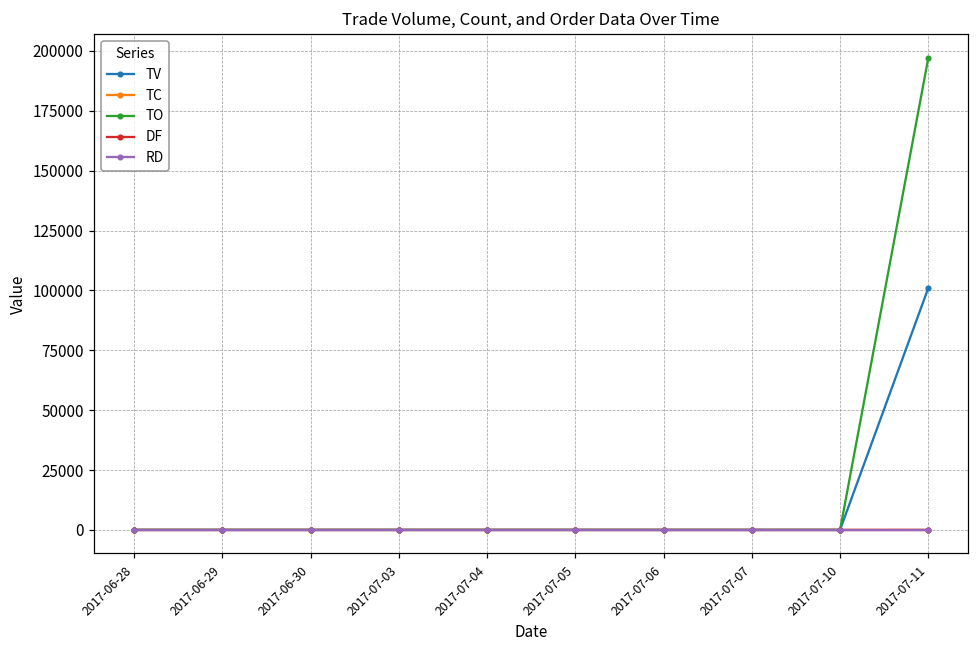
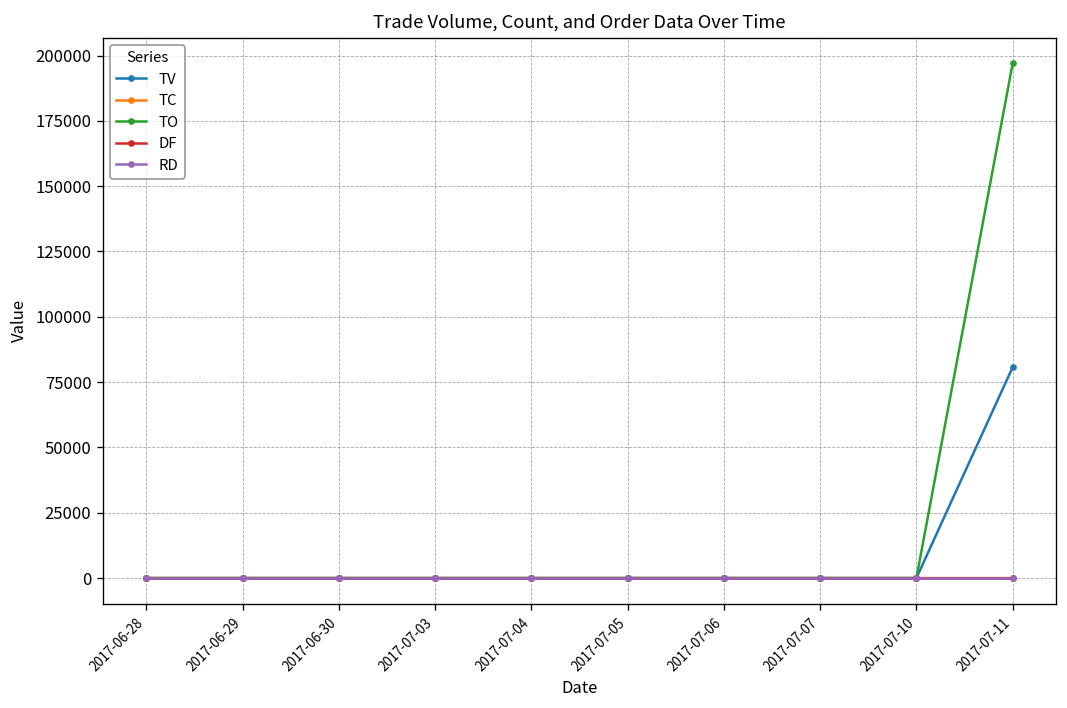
TV, 2017-07-11: 101000 -> 81000
